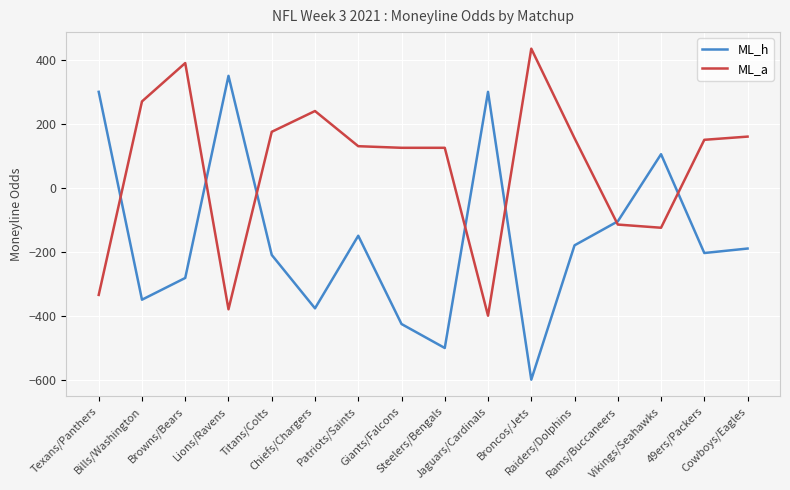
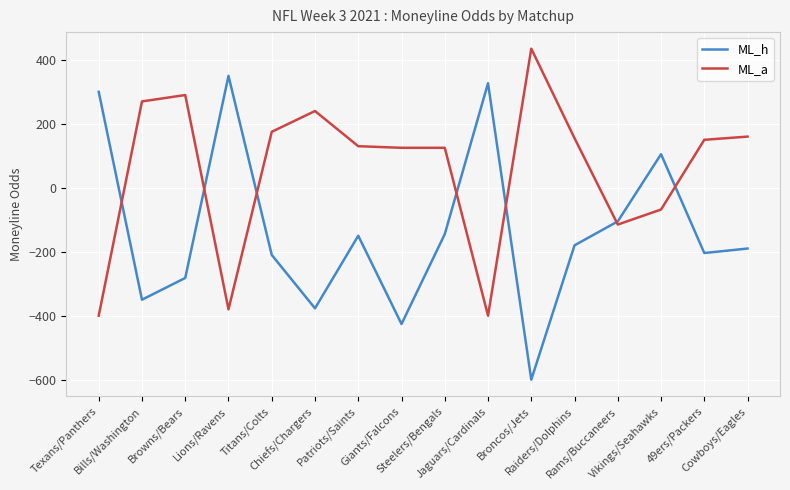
ML_a, Texans/Panthers: -340 -> -400
ML_a, Browns/Bears: 390 -> 290
ML_h, Steelers/Bengals: -500 -> -150
ML_h, Jaguars/Cardinals: 300 -> 330
ML_a, Vikings/Seahawks: -130 -> -70
